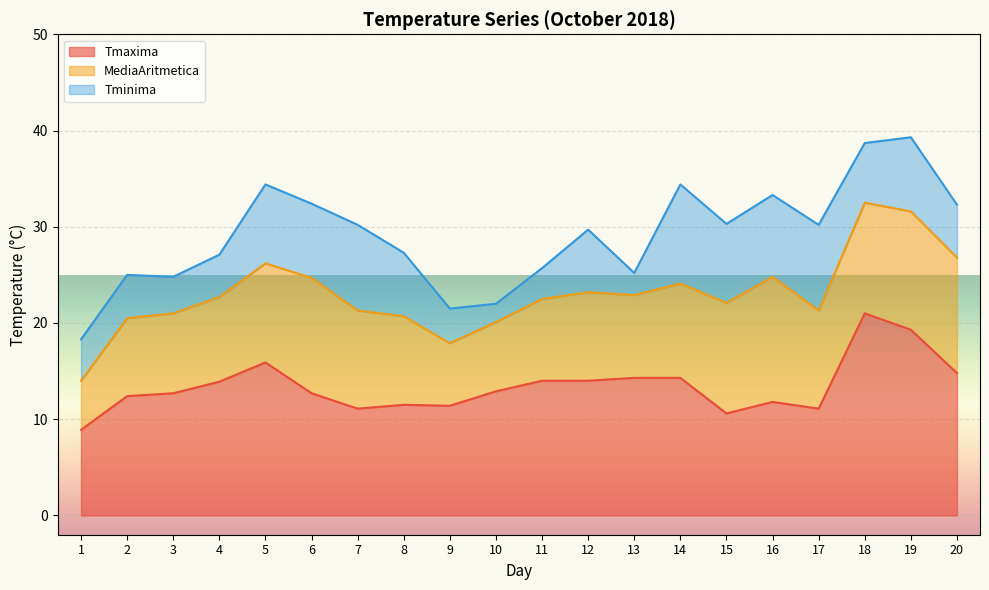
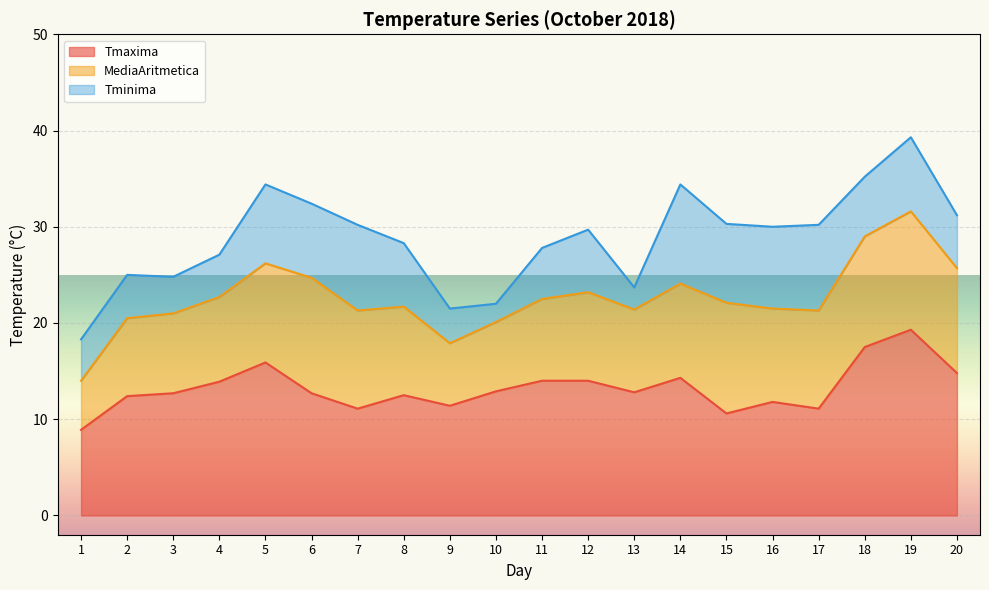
Tmaxima, 8: 12 -> 13
Tminima, 11: 3 -> 5
Tmaxima, 13: 14 -> 13
MediaAritmetica, 16: 13 -> 10
Tmaxima, 18: 21 -> 18
MediaAritmetica, 20: 12 -> 11
